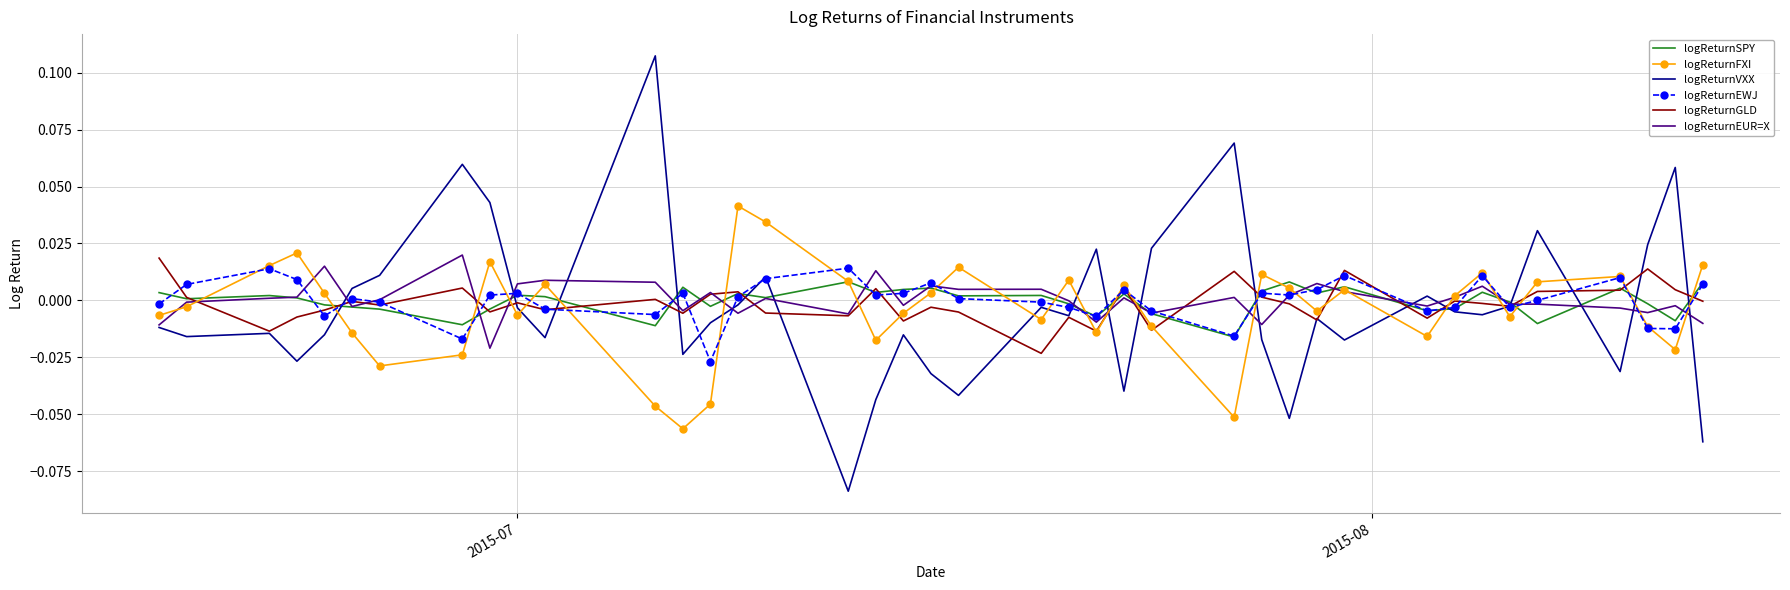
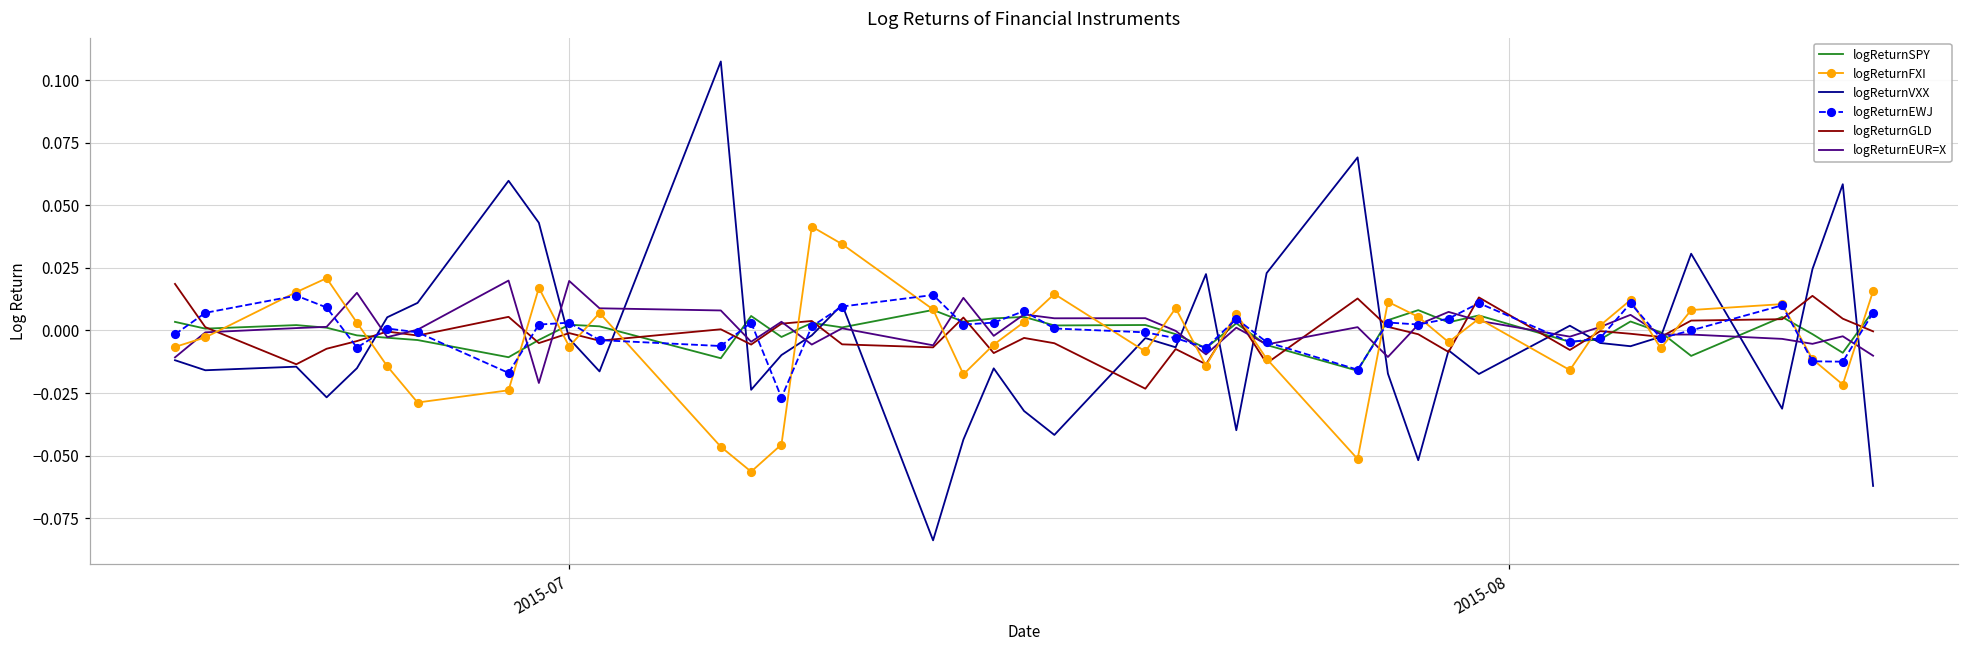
logReturnEUR=X, 2015-07: 0.007 -> 0.020
